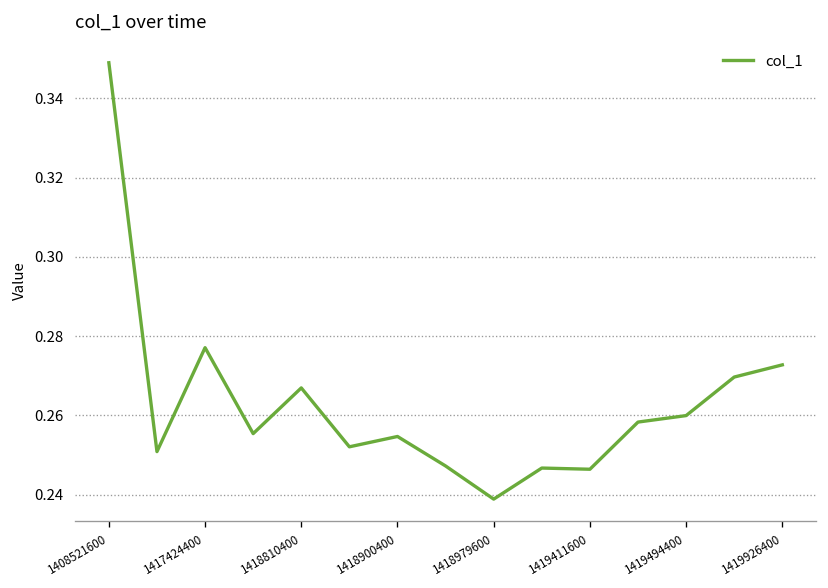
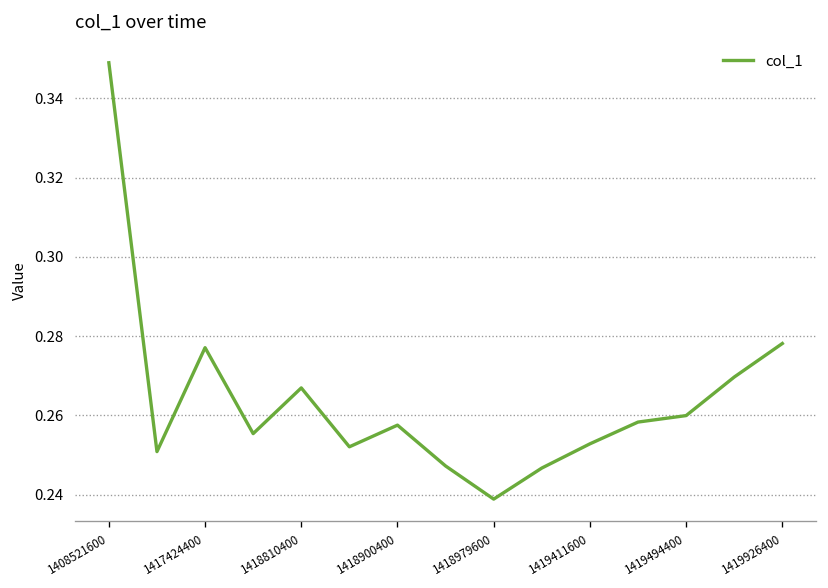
1418900400: 0.255 -> 0.258
1419411600: 0.246 -> 0.253
1419926400: 0.273 -> 0.278
